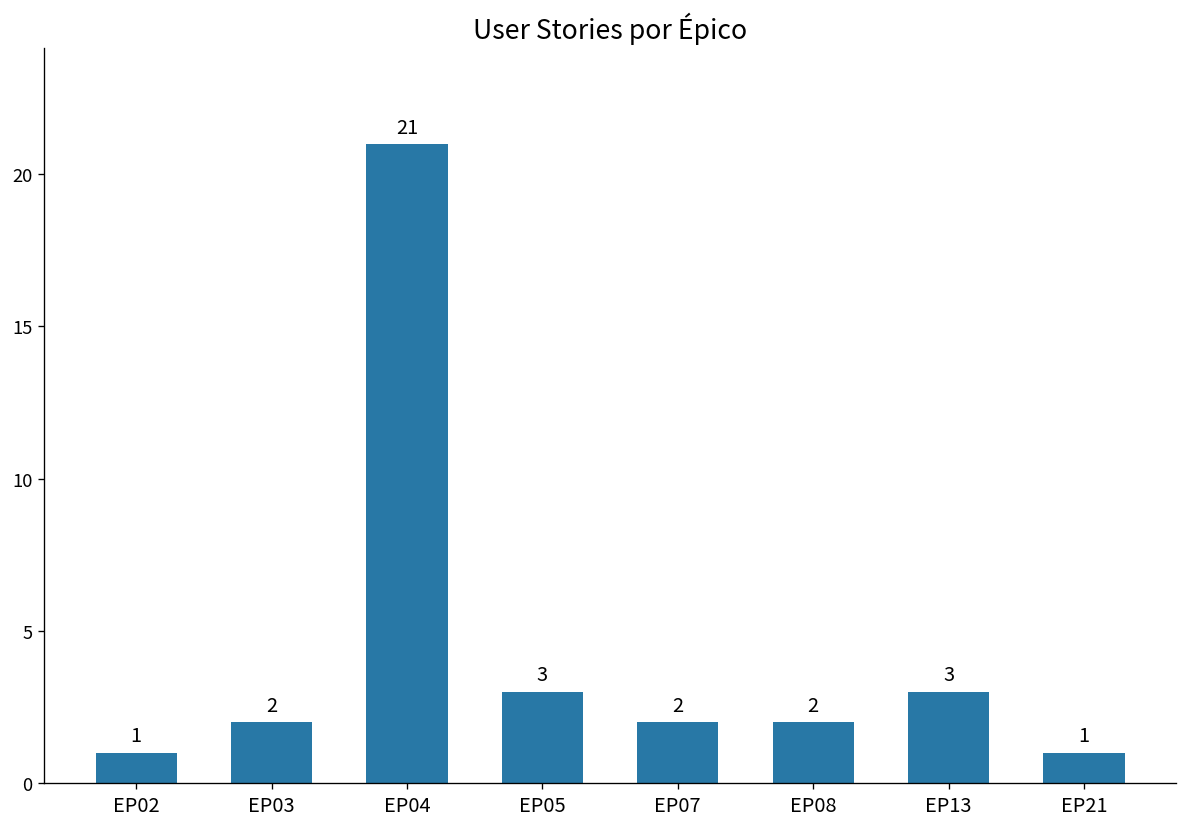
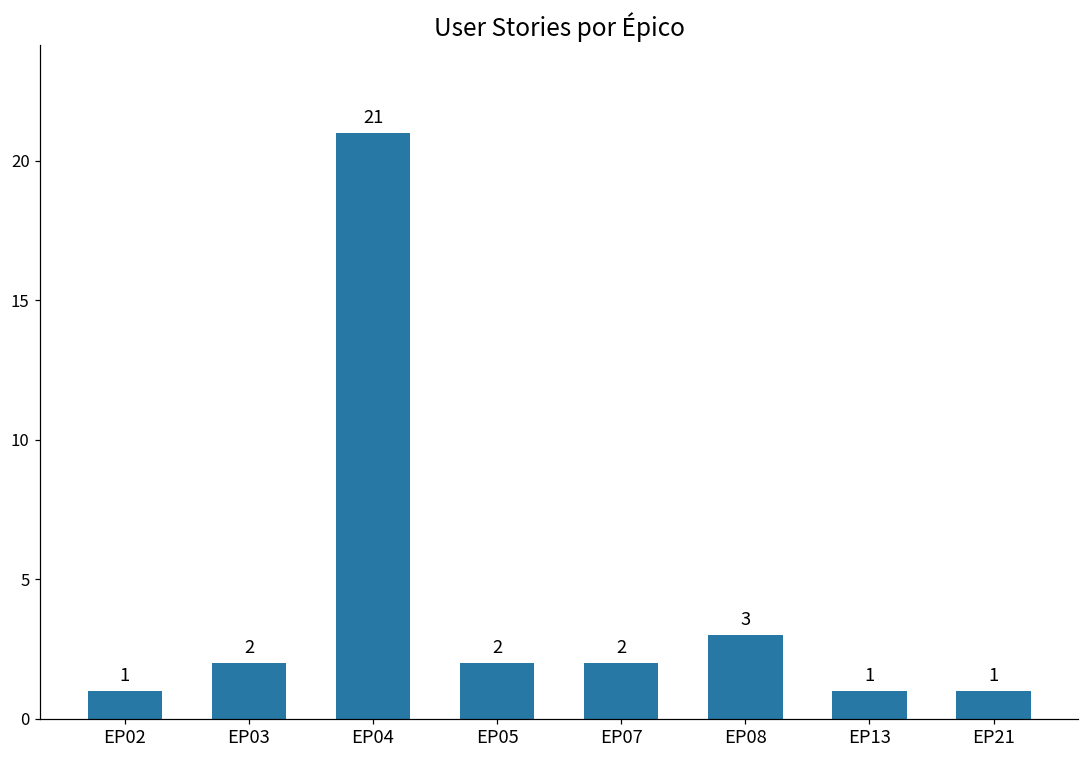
EP05: 3 -> 2
EP08: 2 -> 3
EP13: 3 -> 1
